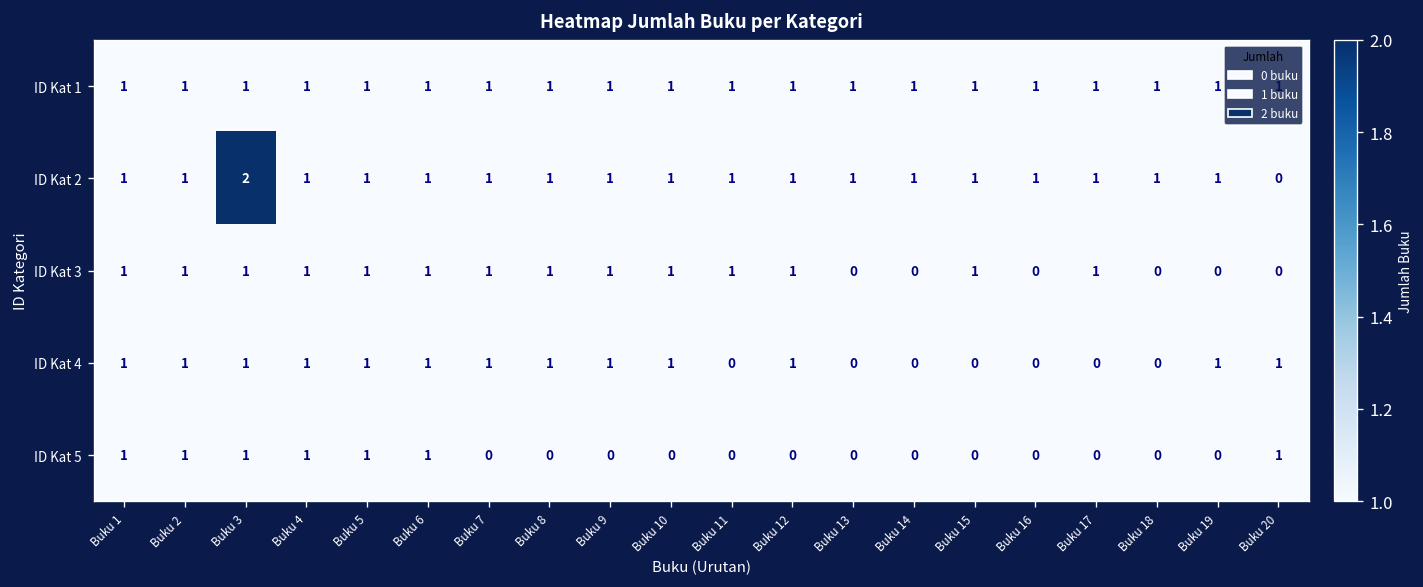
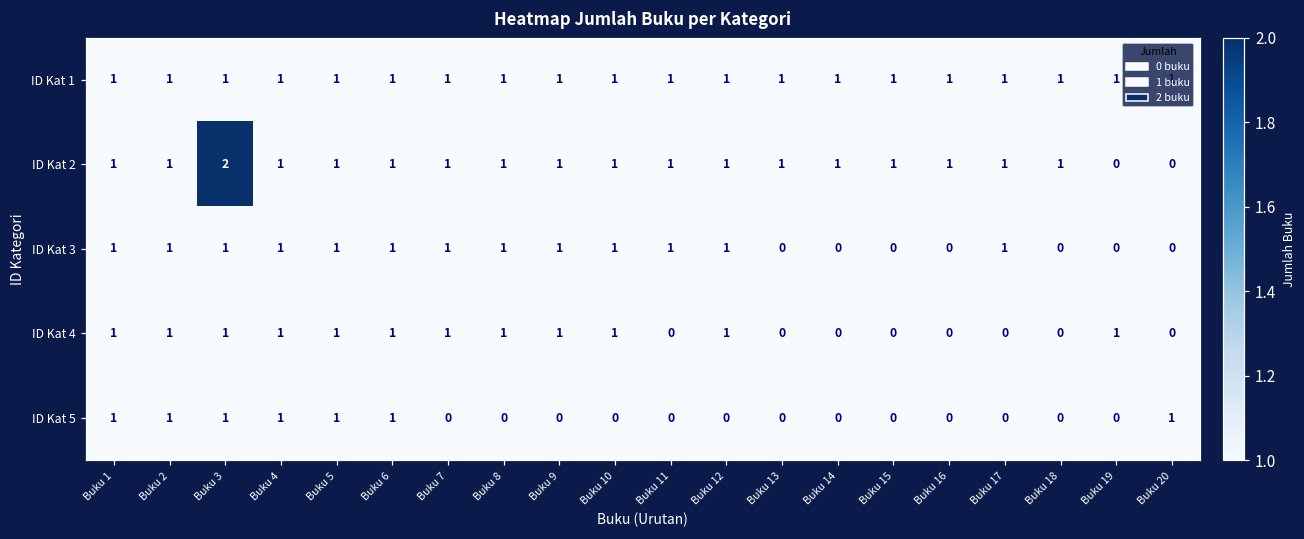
ID Kat 2, Buku 19: 1 -> 0
ID Kat 3, Buku 15: 1 -> 0
ID Kat 4, Buku 20: 1 -> 0
